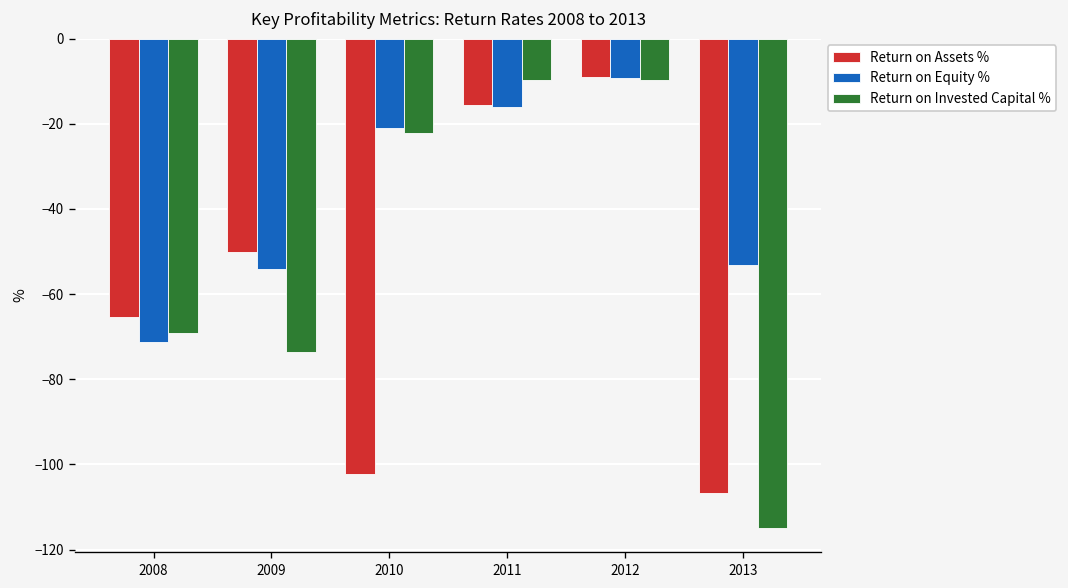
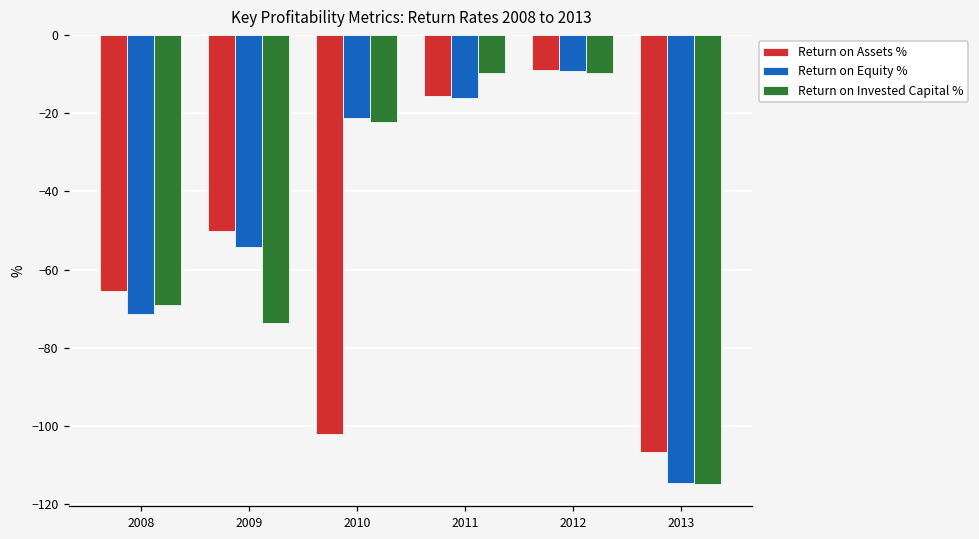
Return on Equity %, 2013: -53 -> -115
